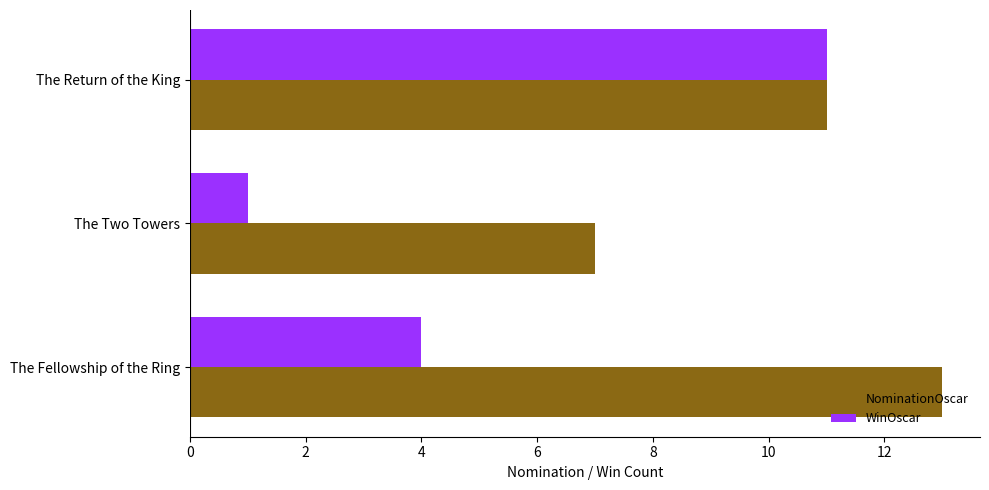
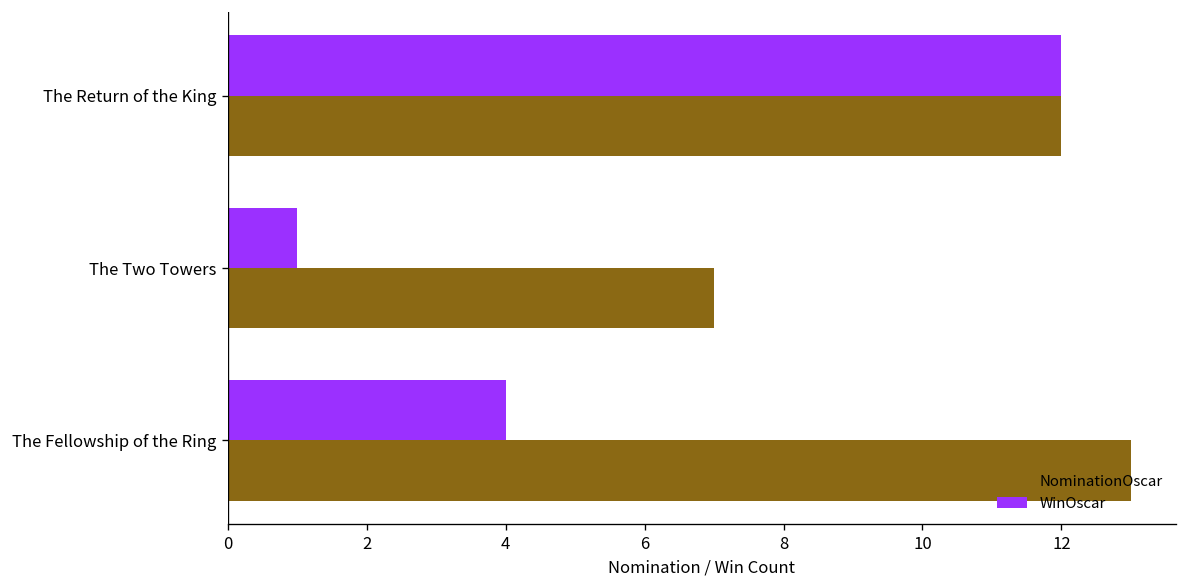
WinOscar, The Return of the King: 11 -> 12
NominationOscar, The Return of the King: 11 -> 12
